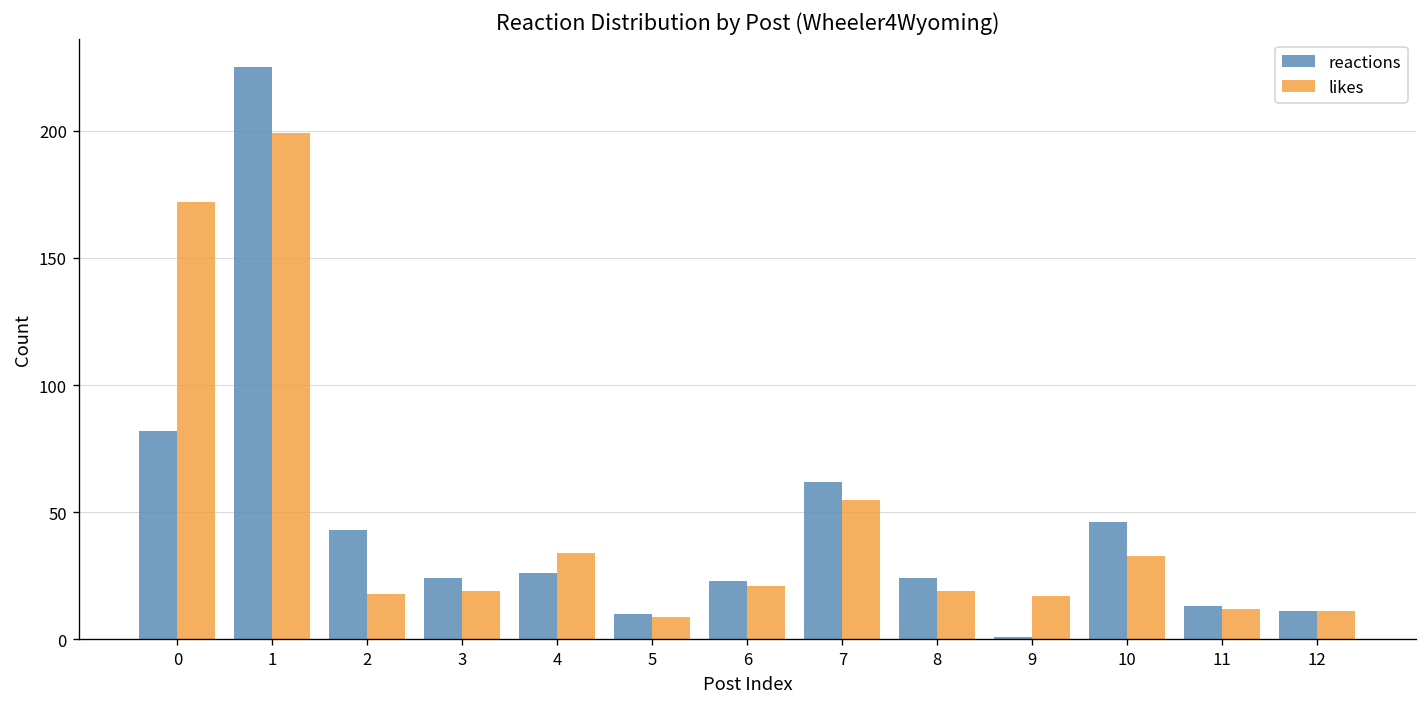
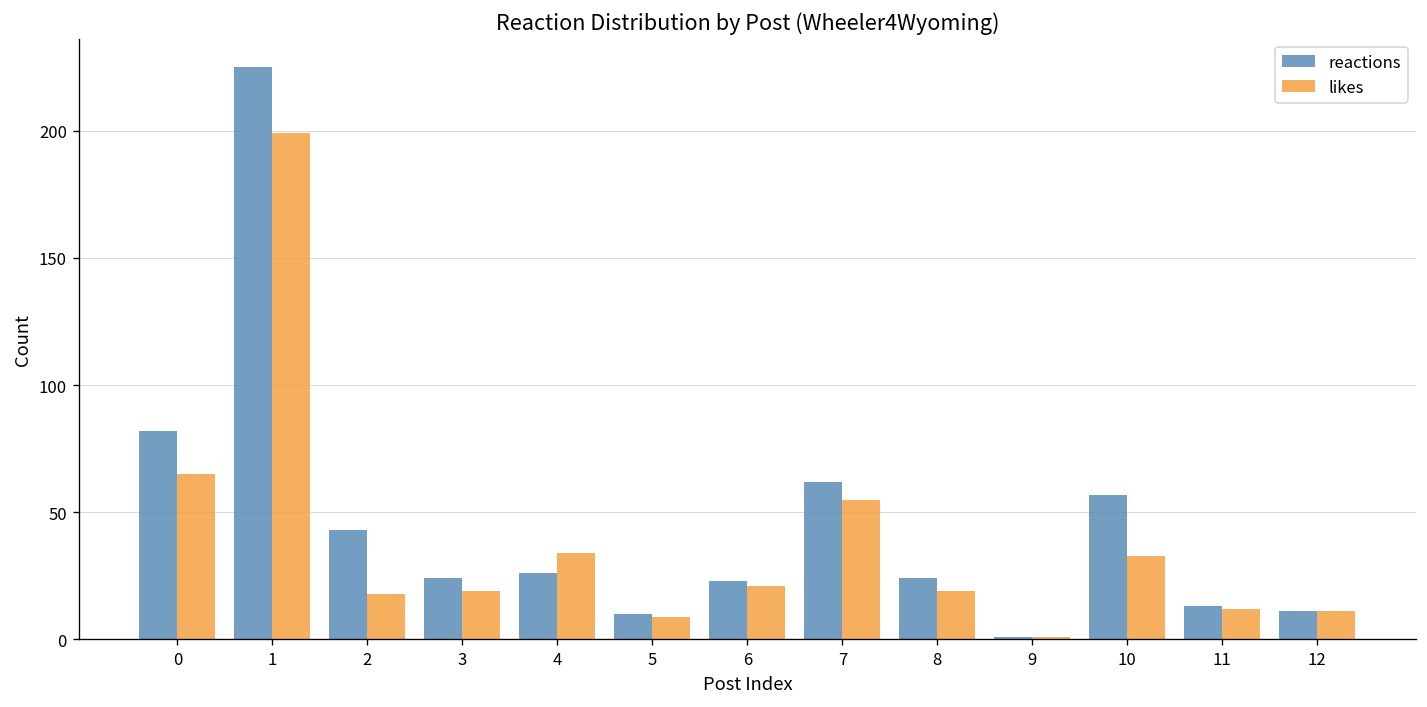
likes, 0: 172 -> 65
likes, 9: 17 -> 1
reactions, 10: 46 -> 57
